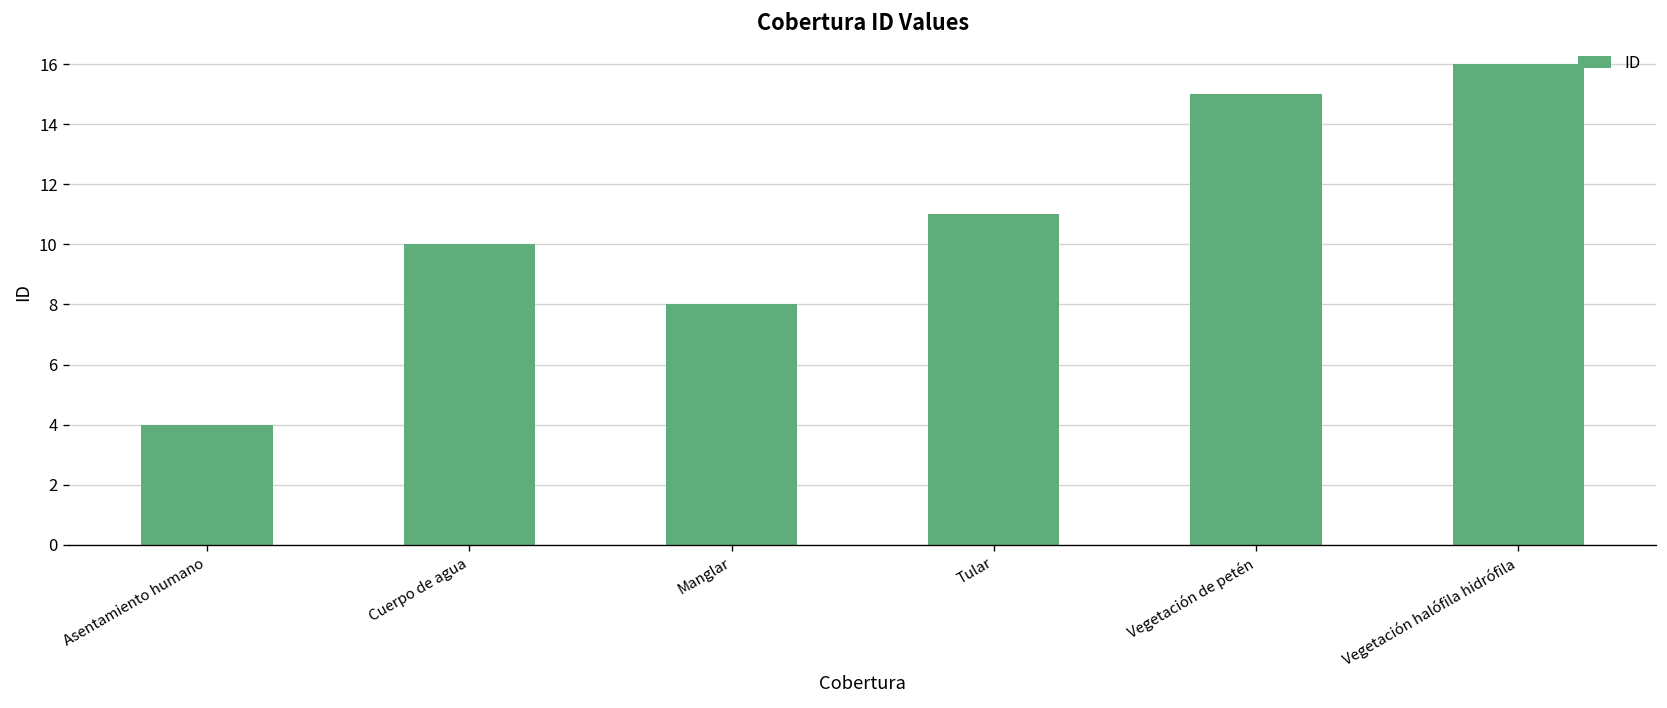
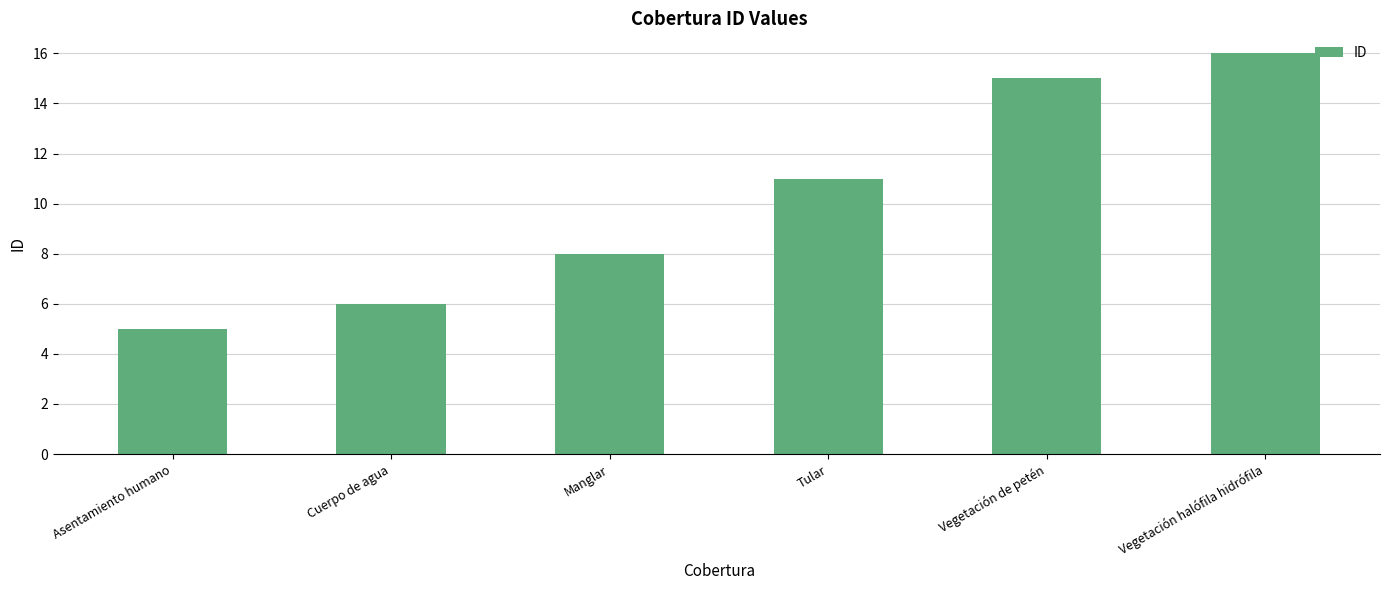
Asentamiento humano: 4 -> 5
Cuerpo de agua: 10 -> 6
